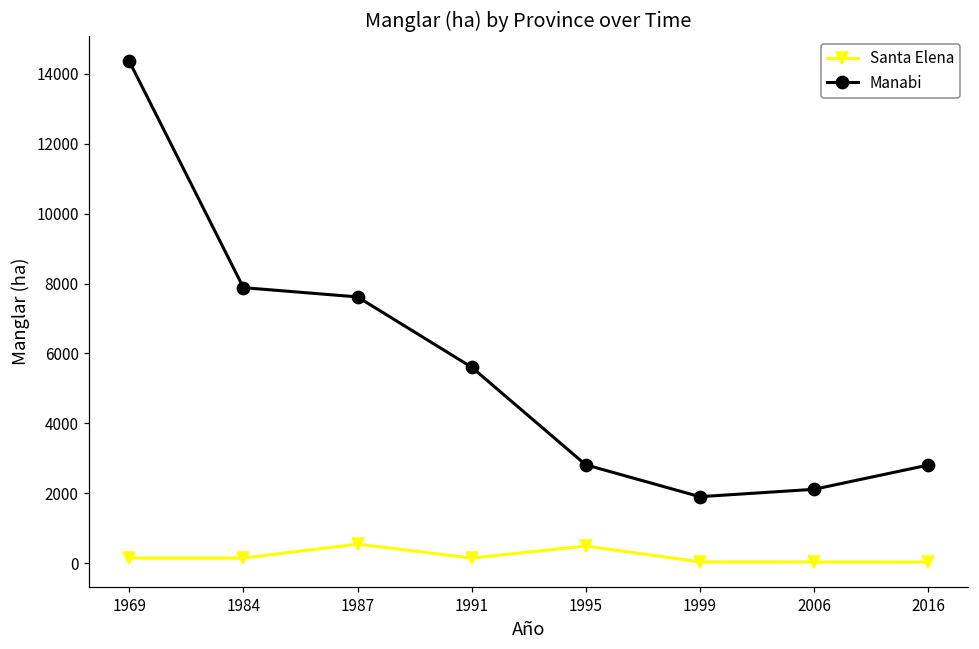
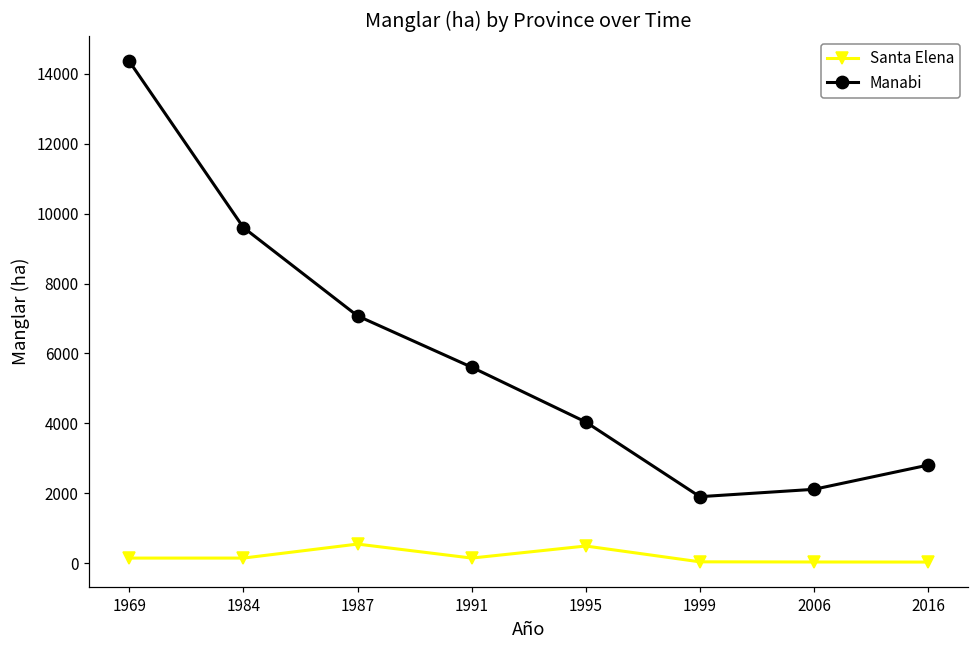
Manabi, 1984: 7900 -> 9600
Manabi, 1987: 7600 -> 7100
Manabi, 1995: 2800 -> 4000
